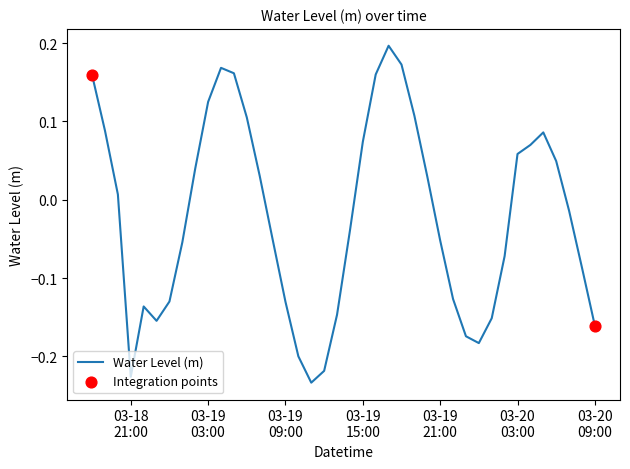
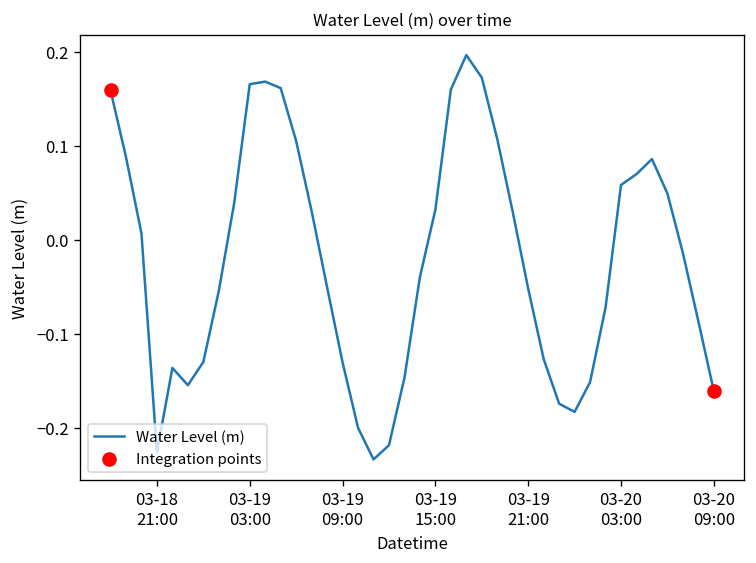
Water Level (m), 03-19 03:00: 0.12 -> 0.17
Water Level (m), 03-19 15:00: 0.07 -> 0.03
